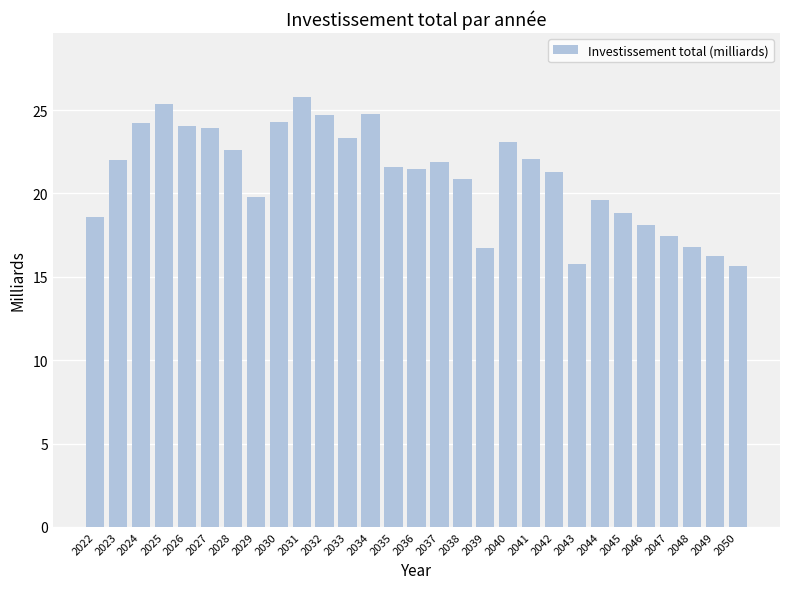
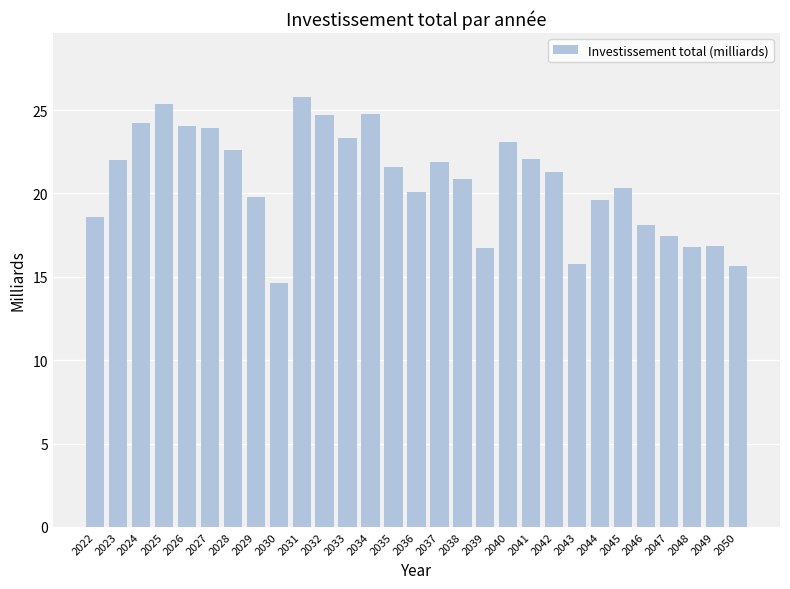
2030: 24.3 -> 14.6
2036: 21.5 -> 20.1
2045: 18.8 -> 20.3
2049: 16.2 -> 16.8
